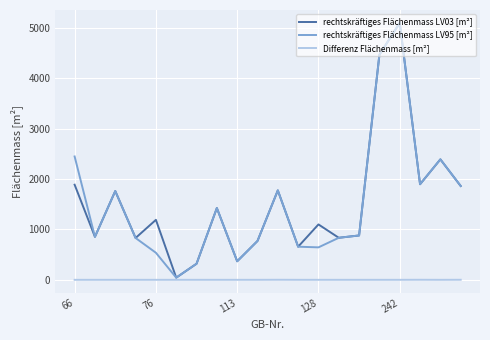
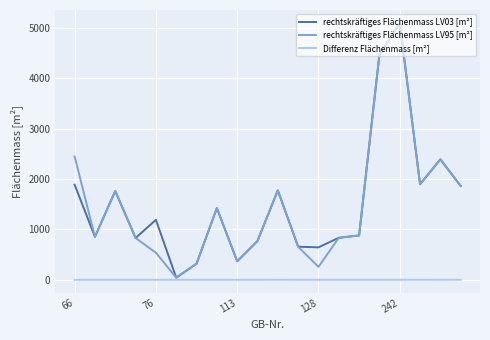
rechtskräftiges Flächenmass LV03 [m²], 128: 1100 -> 600
rechtskräftiges Flächenmass LV95 [m²], 128: 600 -> 300
